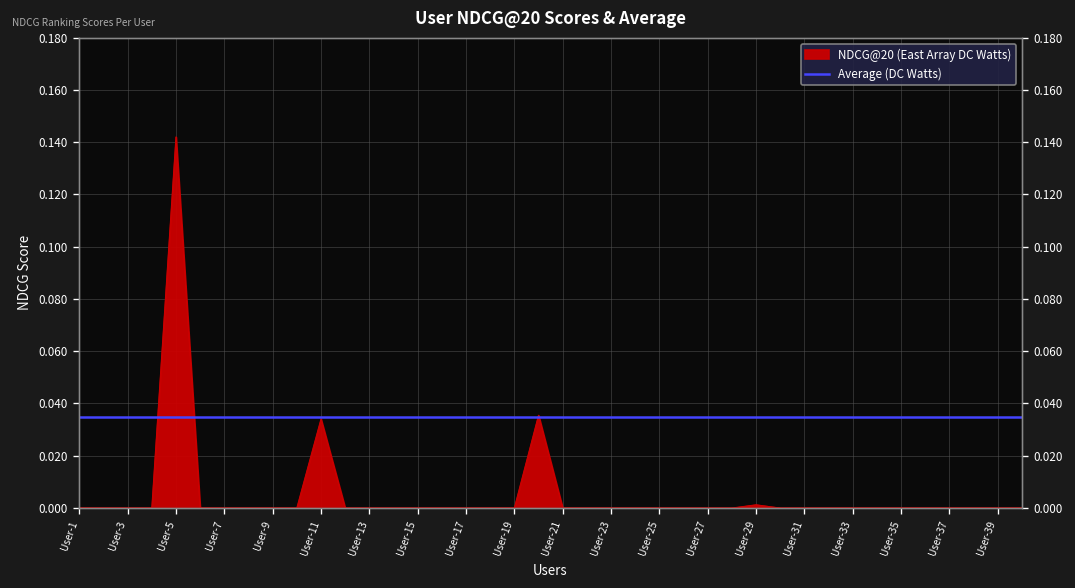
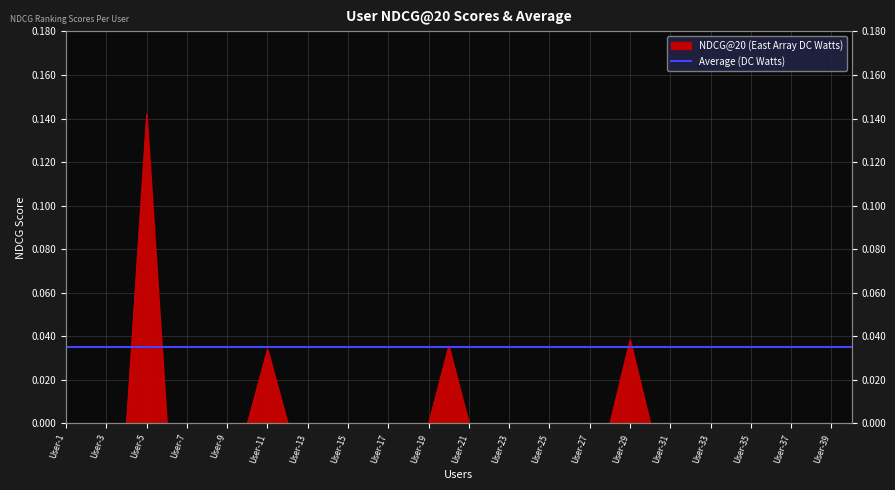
NDCG@20 (East Array DC Watts), User-29: 0.001 -> 0.038
